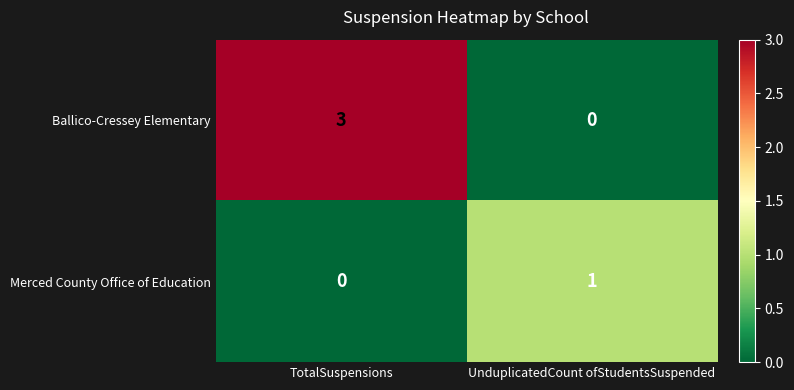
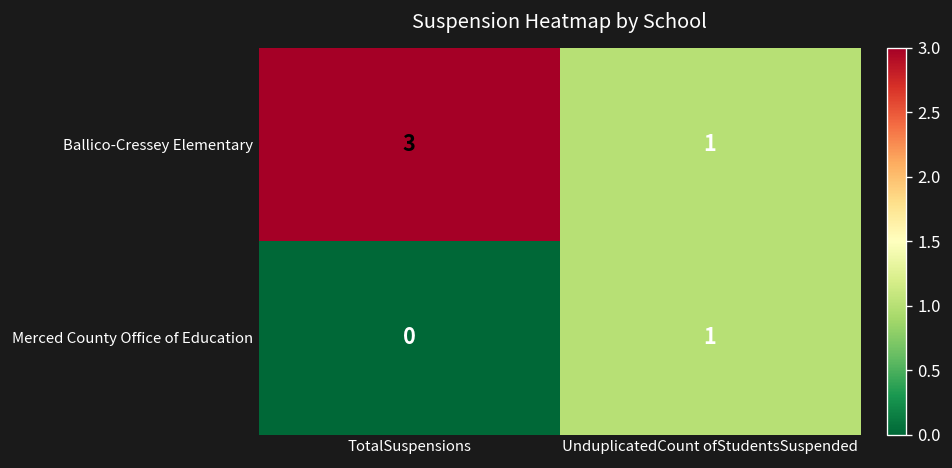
Ballico-Cressey Elementary, UnduplicatedCount ofStudentsSuspended: 0 -> 1
